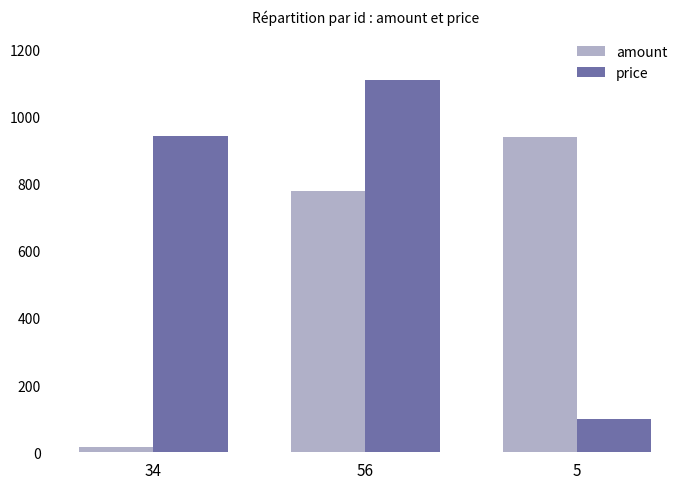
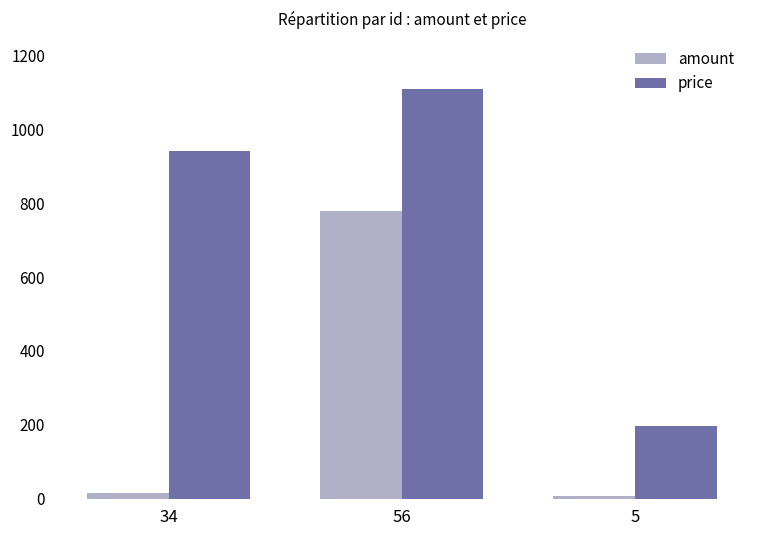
amount, 5: 940 -> 10
price, 5: 100 -> 200
